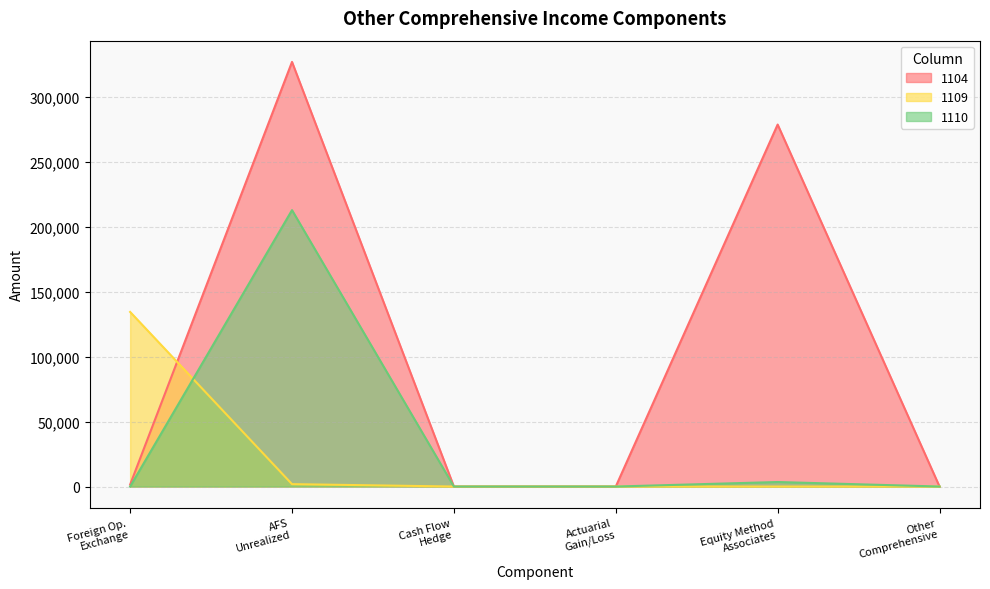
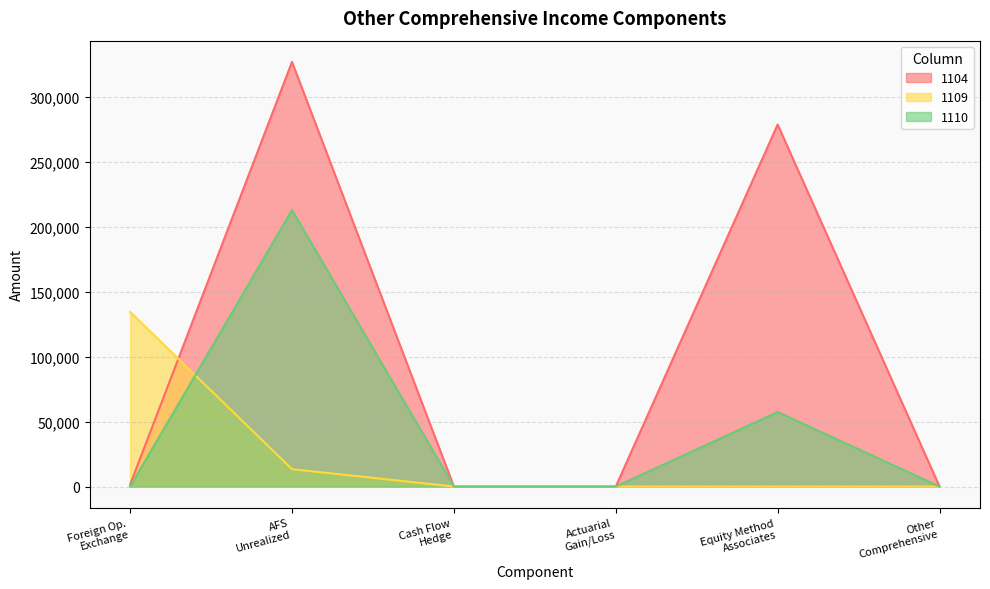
1109, AFS Unrealized: 2,000 -> 13,000
1110, Equity Method Associates: 3,000 -> 57,000
